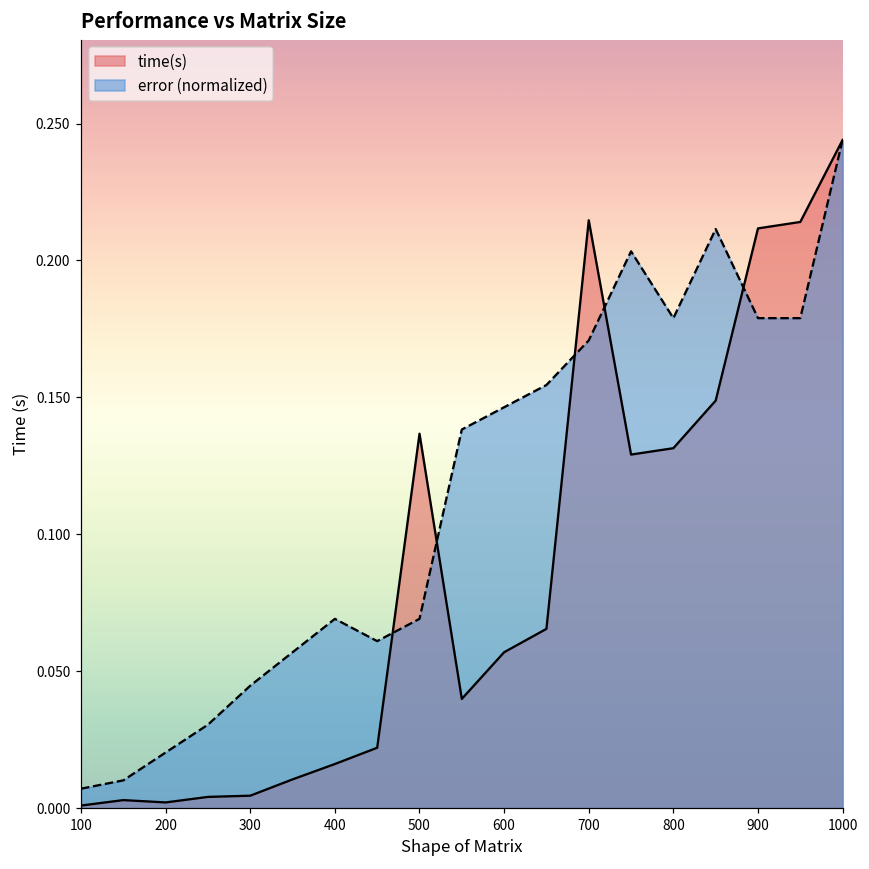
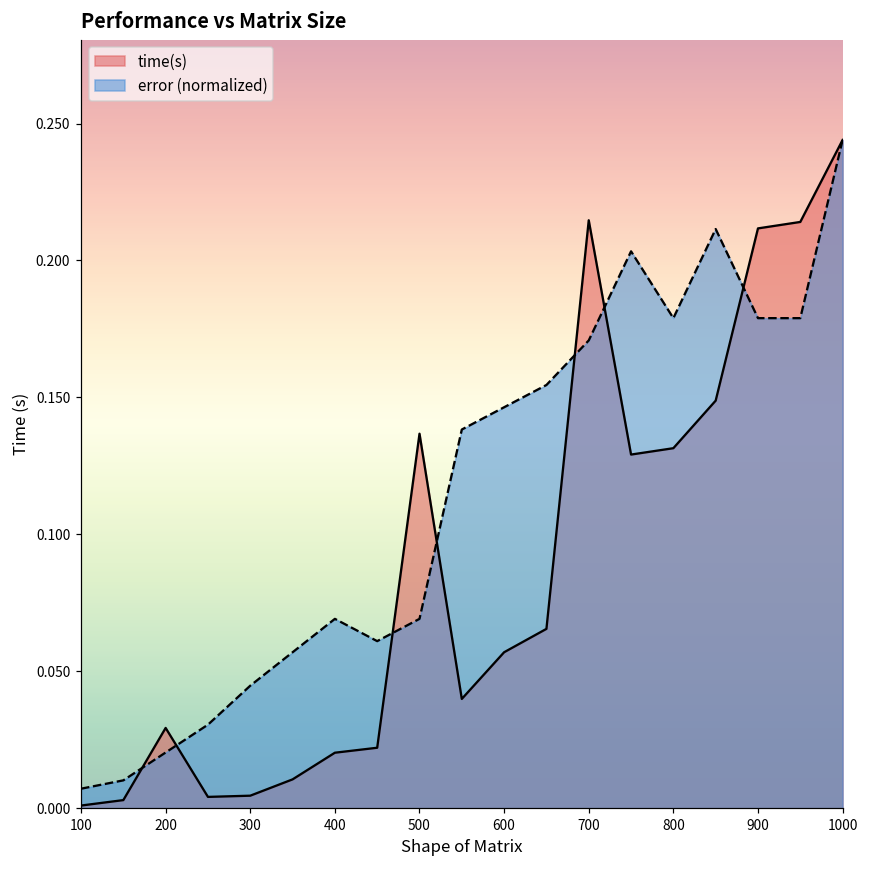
time(s), 200: 0.002 -> 0.029
time(s), 400: 0.016 -> 0.020
